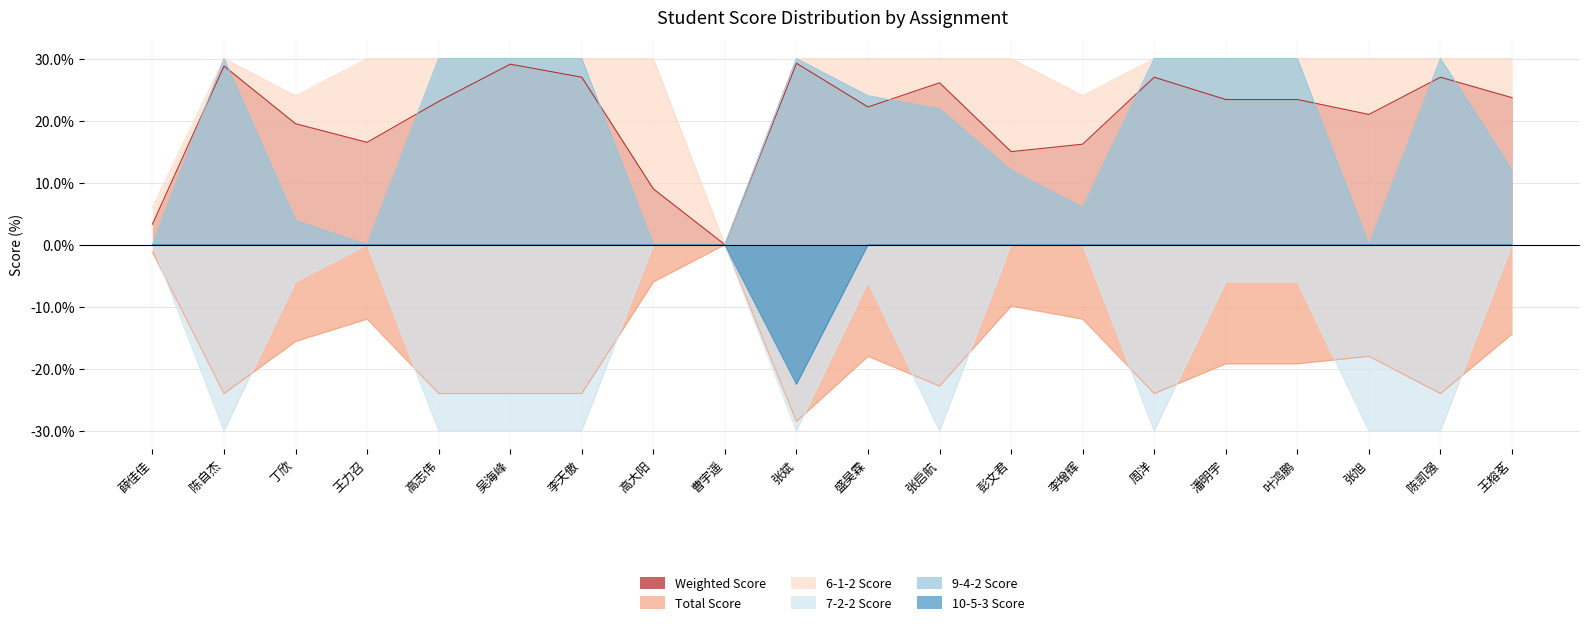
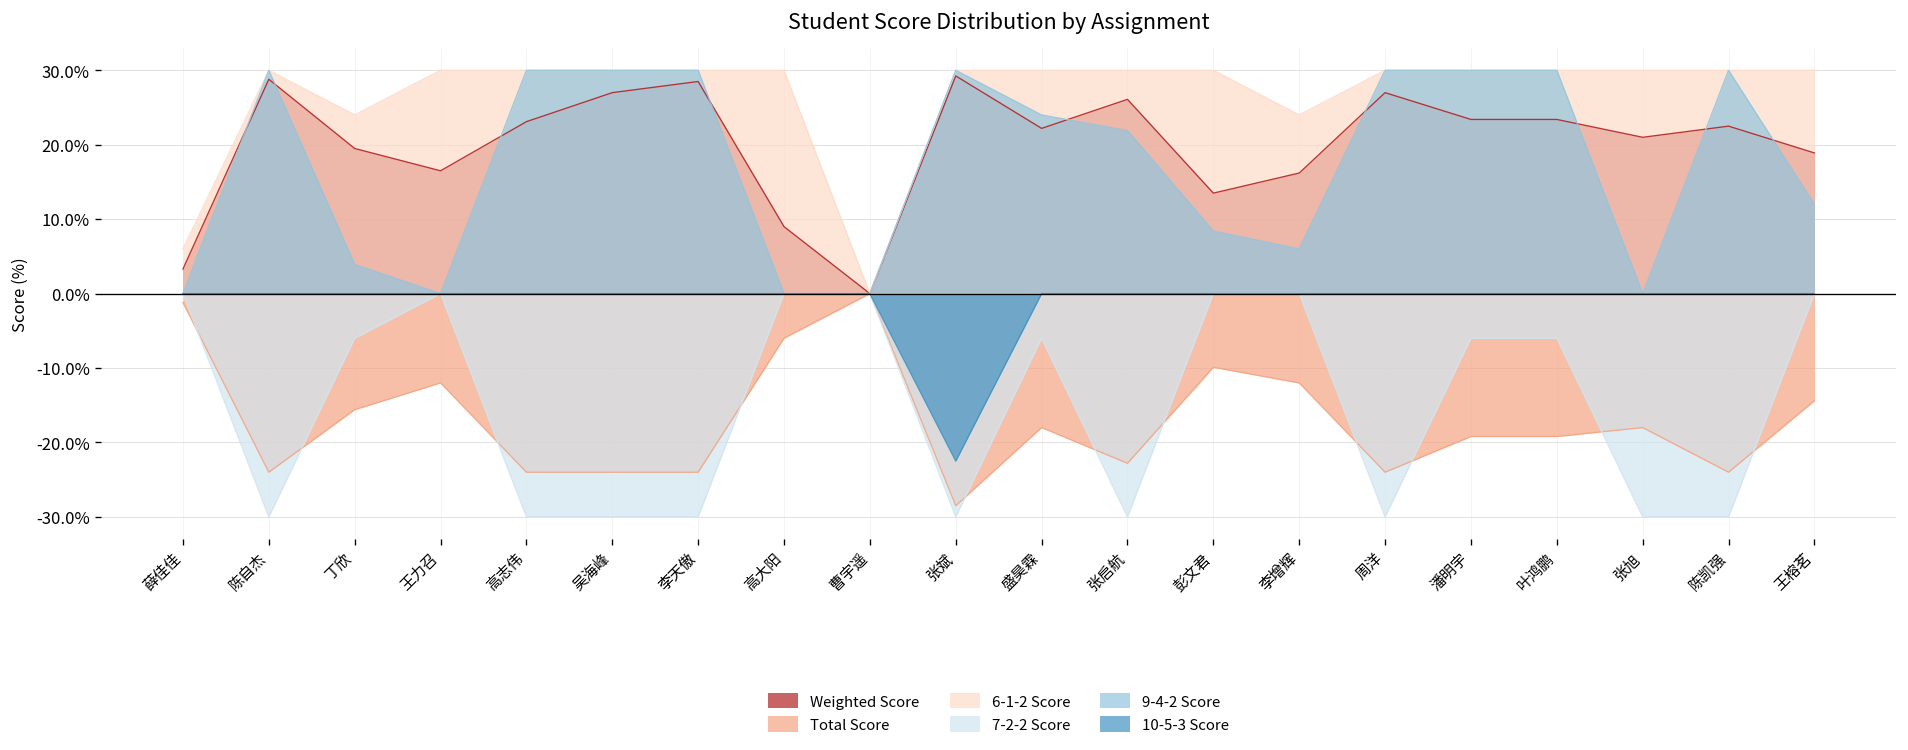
Weighted Score, 吴海峰: 29% -> 27%
Weighted Score, 李天傲: 27% -> 29%
Weighted Score, 彭文君: 15% -> 14%
9-4-2 Score, 彭文君: 12% -> 8%
Weighted Score, 陈凯强: 27% -> 23%
Weighted Score, 王榕茗: 24% -> 19%
